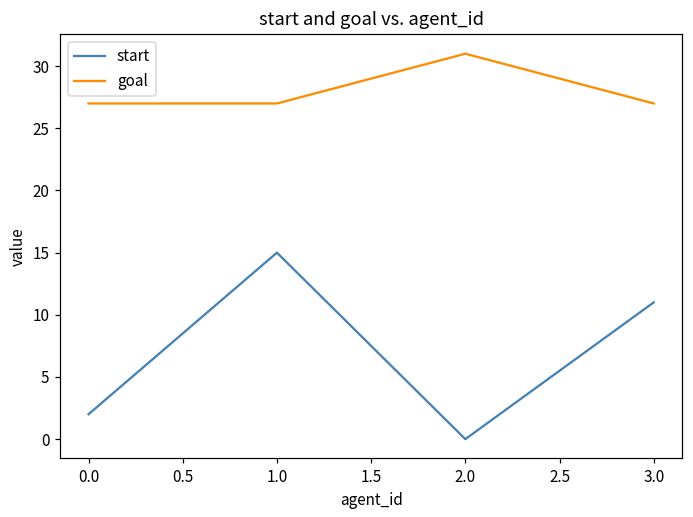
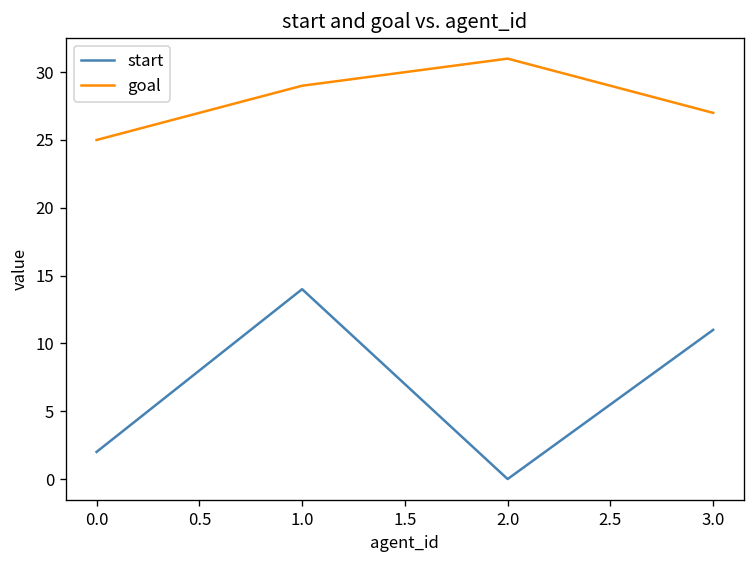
goal, 0.0: 27 -> 25
start, 1.0: 15 -> 14
goal, 1.0: 27 -> 29
